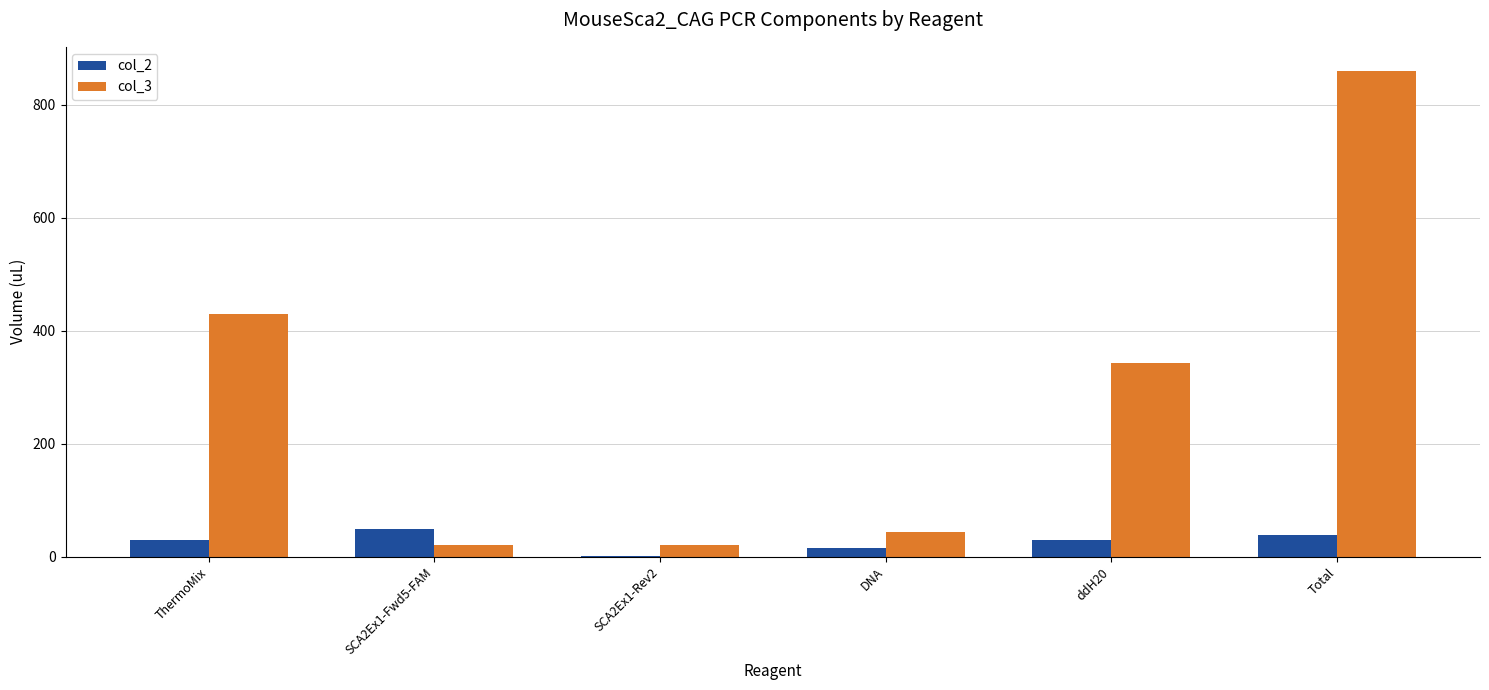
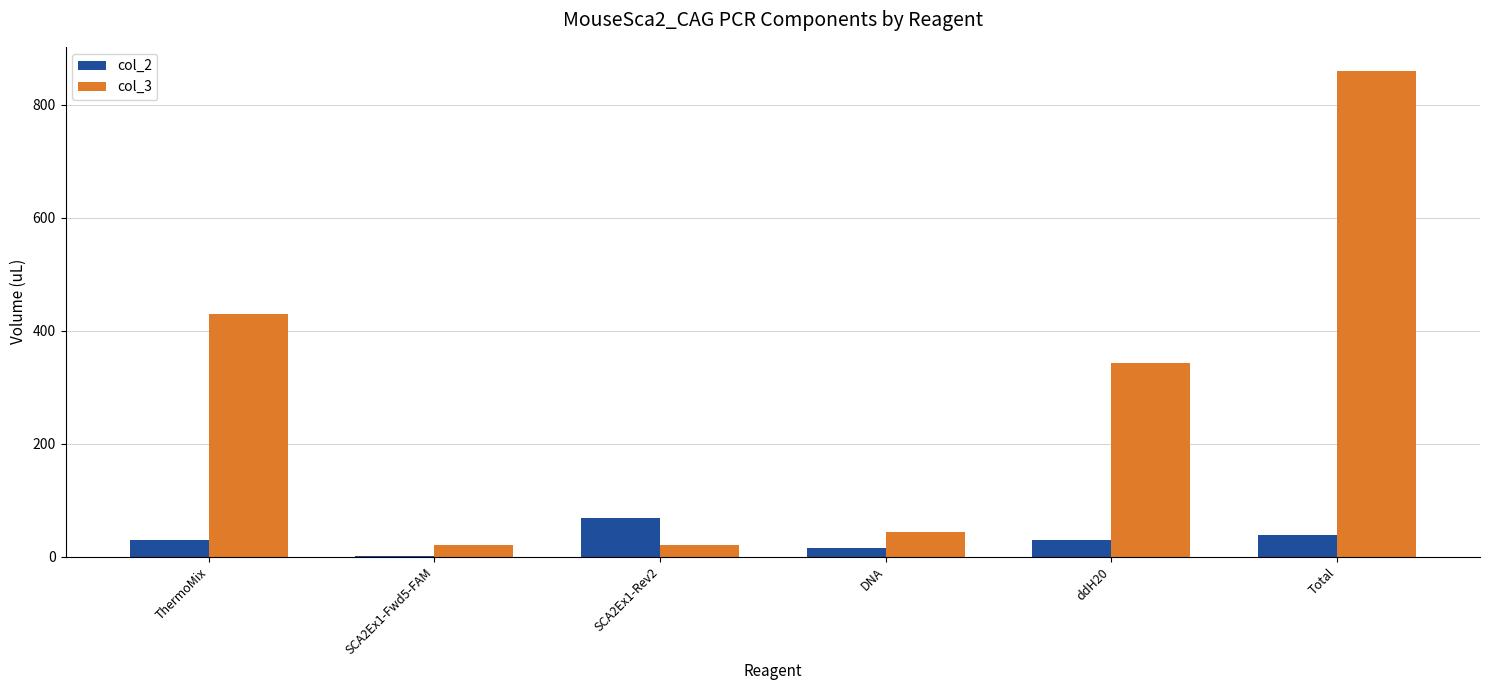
col_2, SCA2Ex1-Fwd5-FAM: 50 -> 0
col_2, SCA2Ex1-Rev2: 0 -> 70
